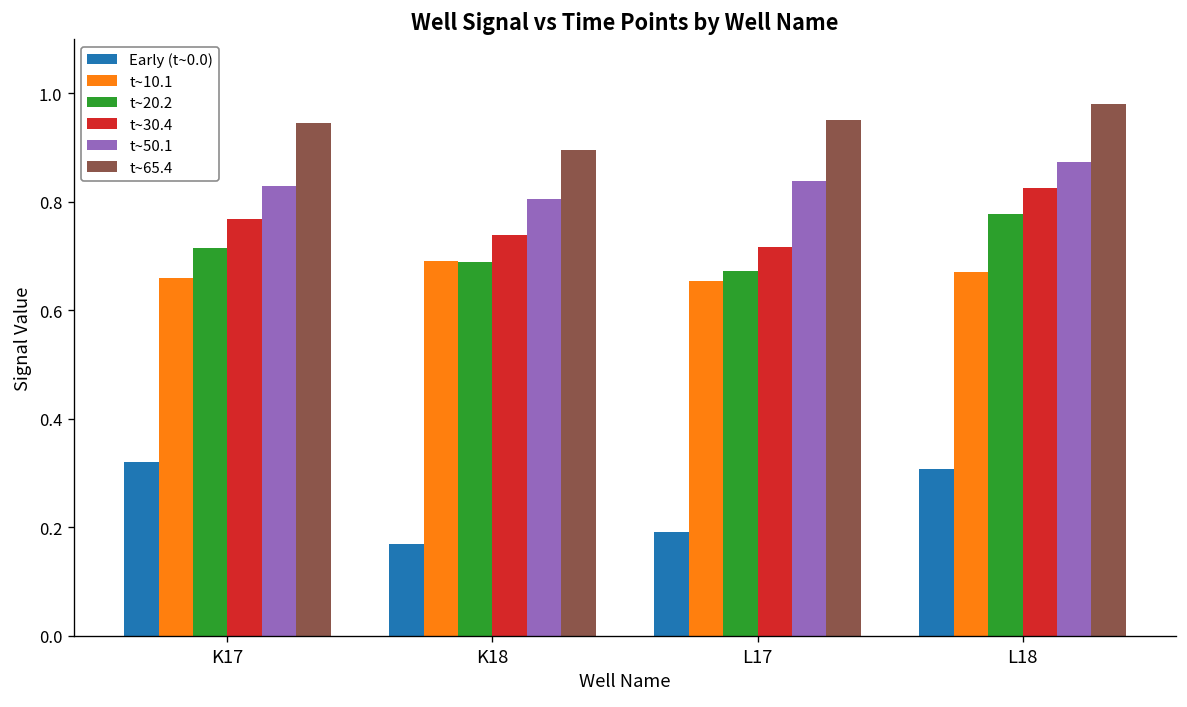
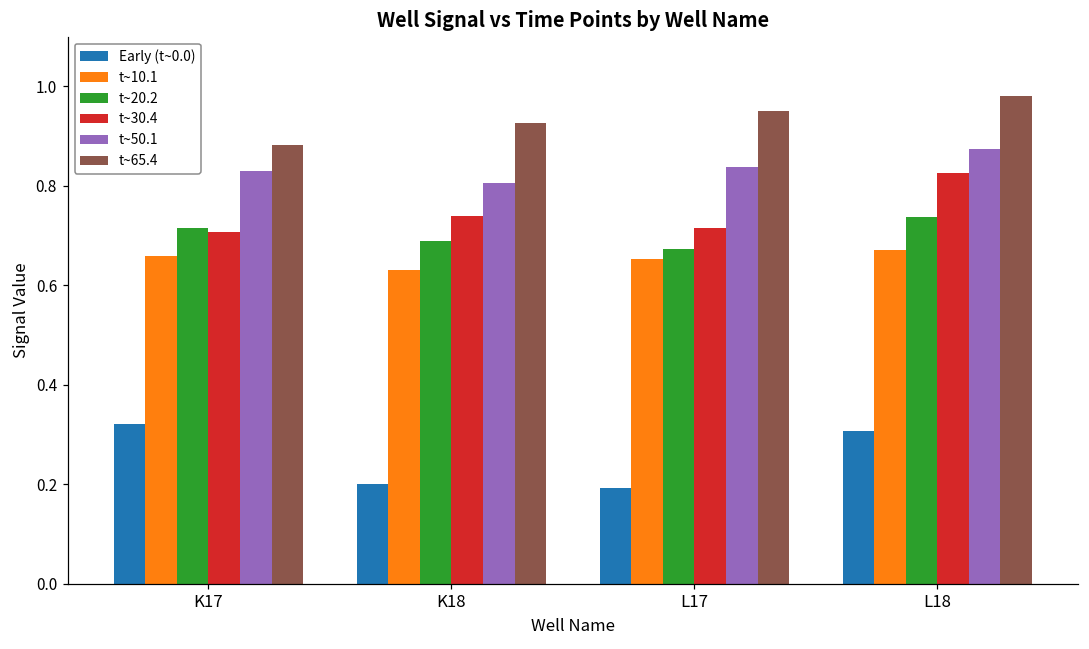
t~30.4, K17: 0.77 -> 0.71
t~65.4, K17: 0.95 -> 0.88
Early (t~0.0), K18: 0.17 -> 0.20
t~10.1, K18: 0.69 -> 0.63
t~65.4, K18: 0.90 -> 0.93
t~20.2, L18: 0.78 -> 0.74
